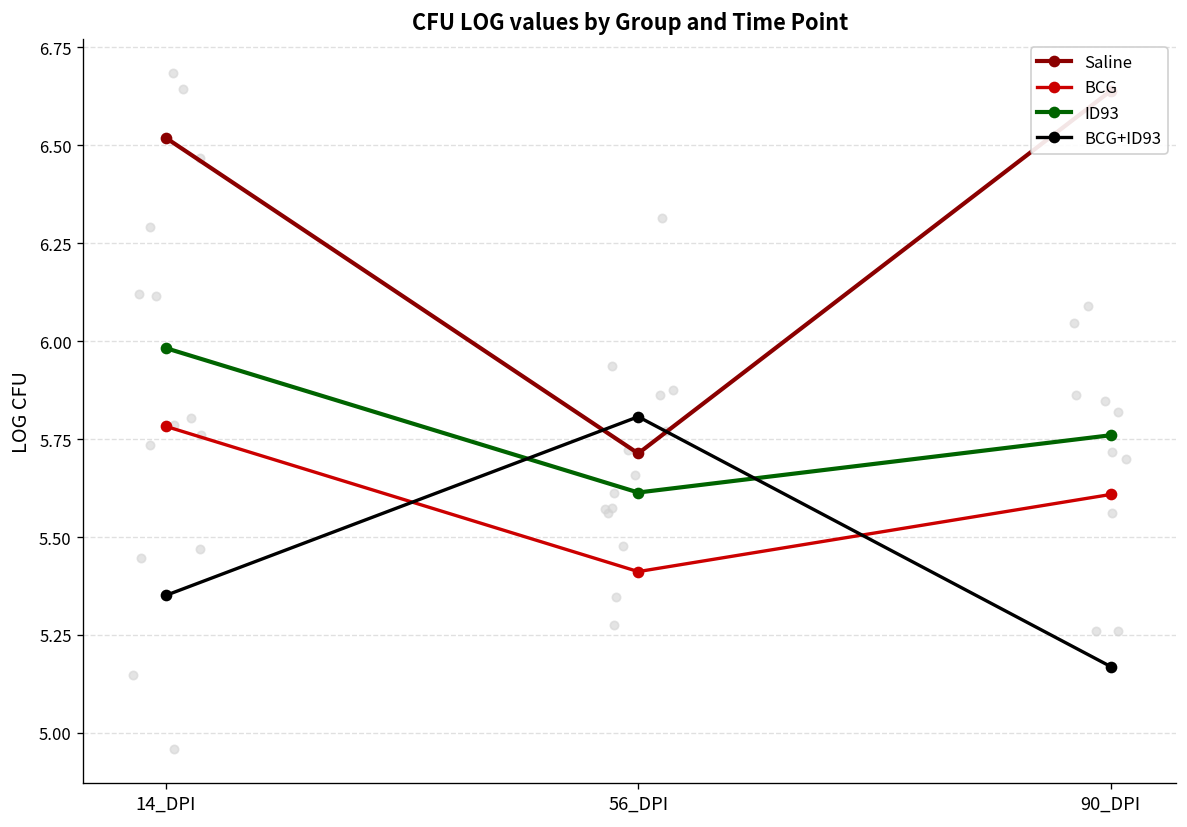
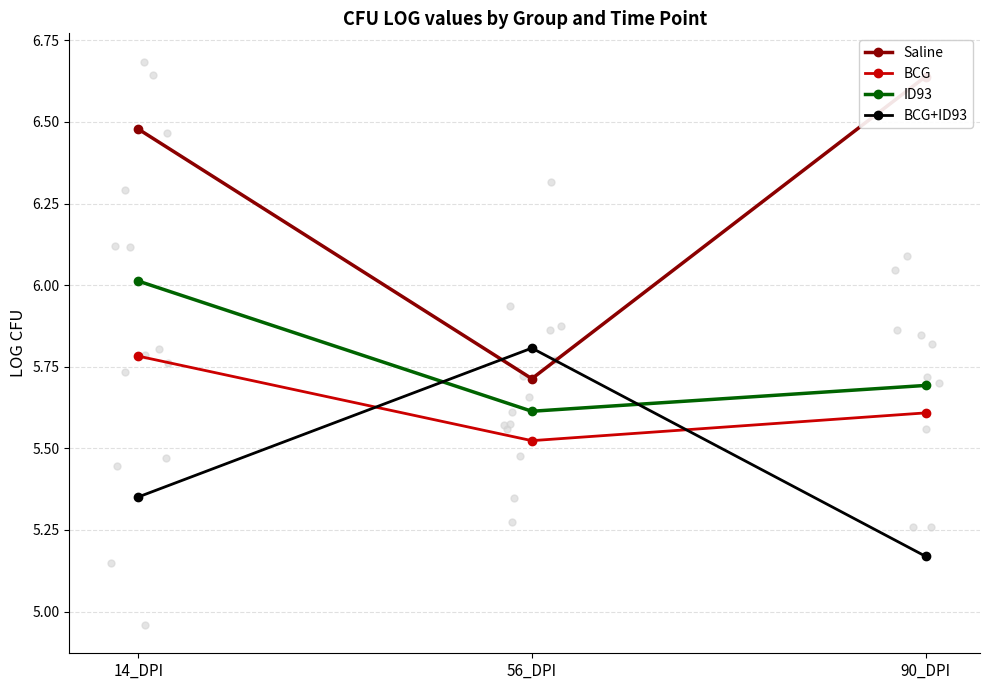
Saline, 14_DPI: 6.52 -> 6.48
ID93, 14_DPI: 5.98 -> 6.01
BCG, 56_DPI: 5.41 -> 5.52
ID93, 90_DPI: 5.76 -> 5.69
